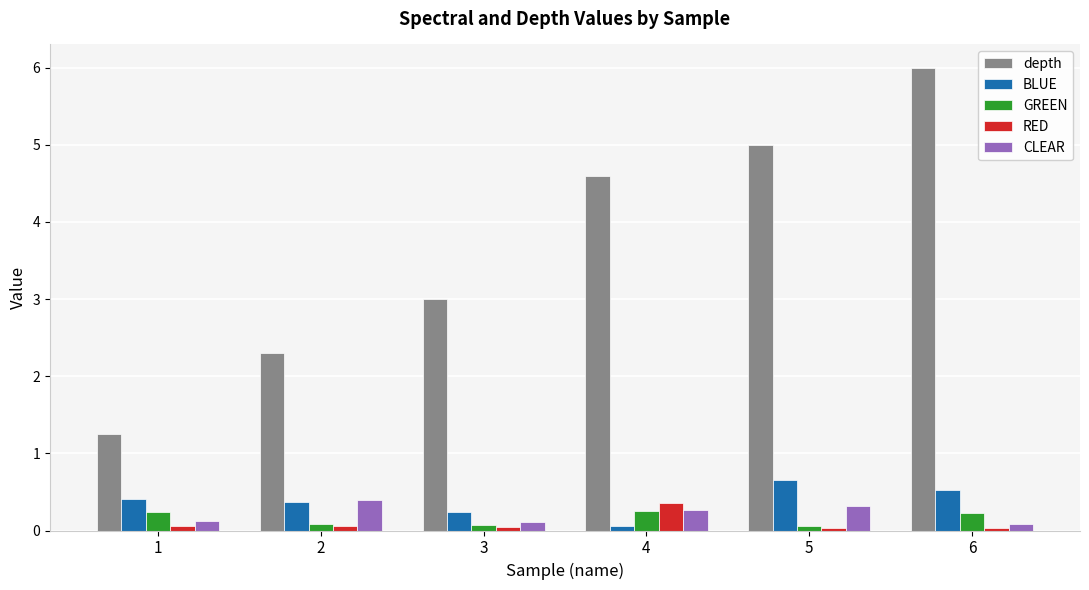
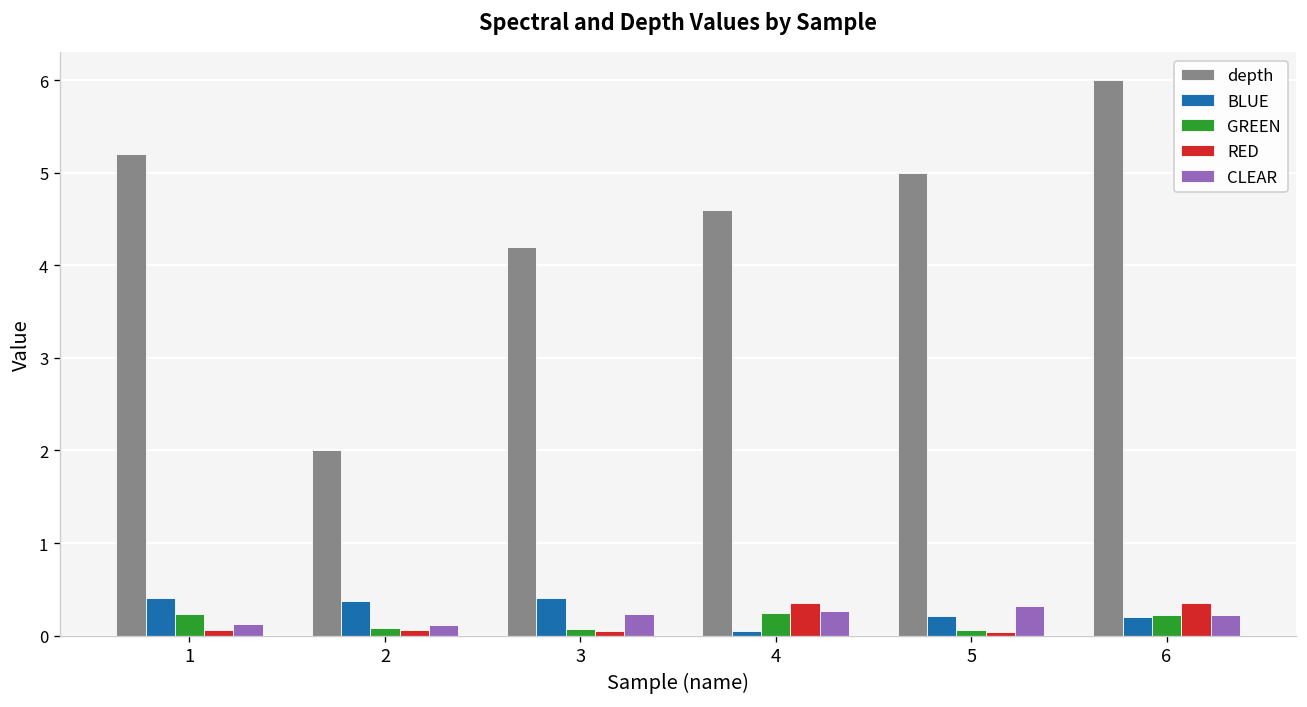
depth, 1: 1.3 -> 5.2
depth, 2: 2.3 -> 2.0
CLEAR, 2: 0.4 -> 0.1
depth, 3: 3.0 -> 4.2
BLUE, 3: 0.2 -> 0.4
CLEAR, 3: 0.1 -> 0.2
BLUE, 5: 0.7 -> 0.2
BLUE, 6: 0.5 -> 0.2
RED, 6: 0.0 -> 0.4
CLEAR, 6: 0.1 -> 0.2
